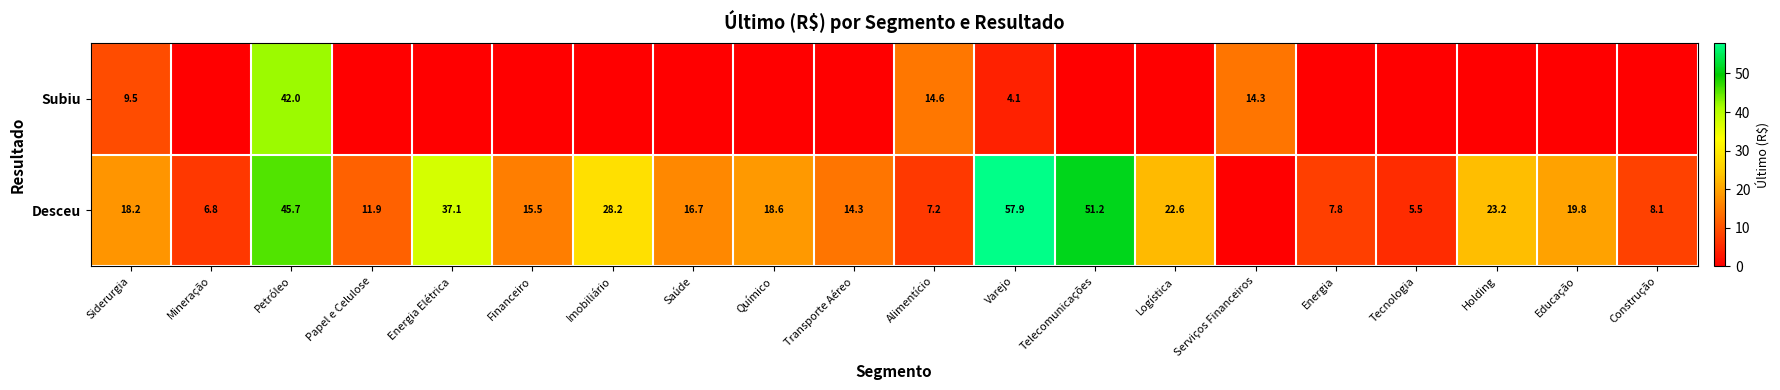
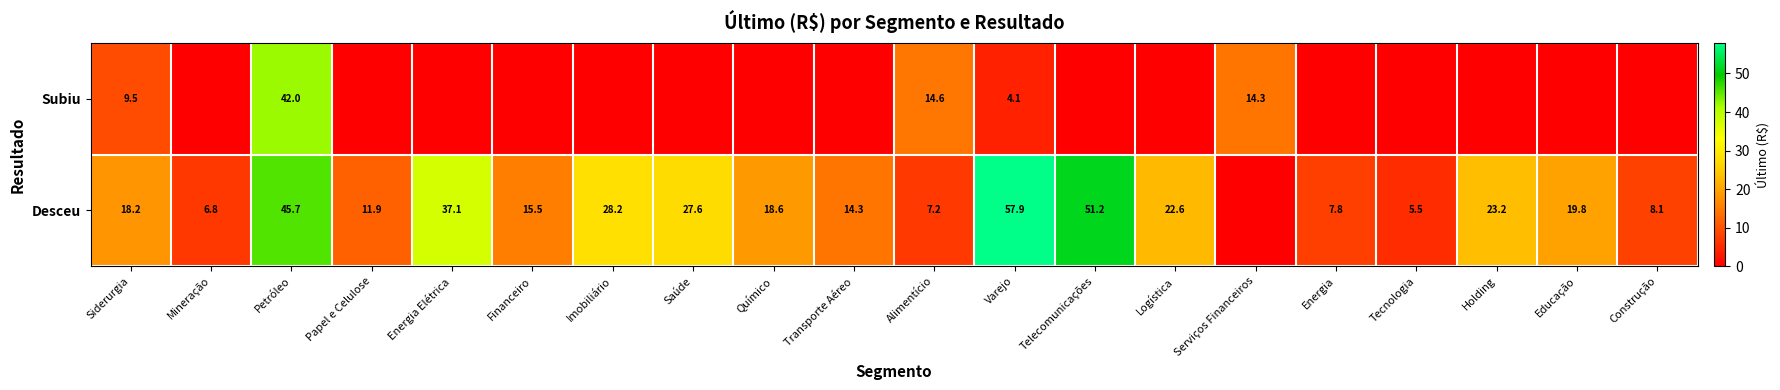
Desceu, Saúde: 16.7 -> 27.6
